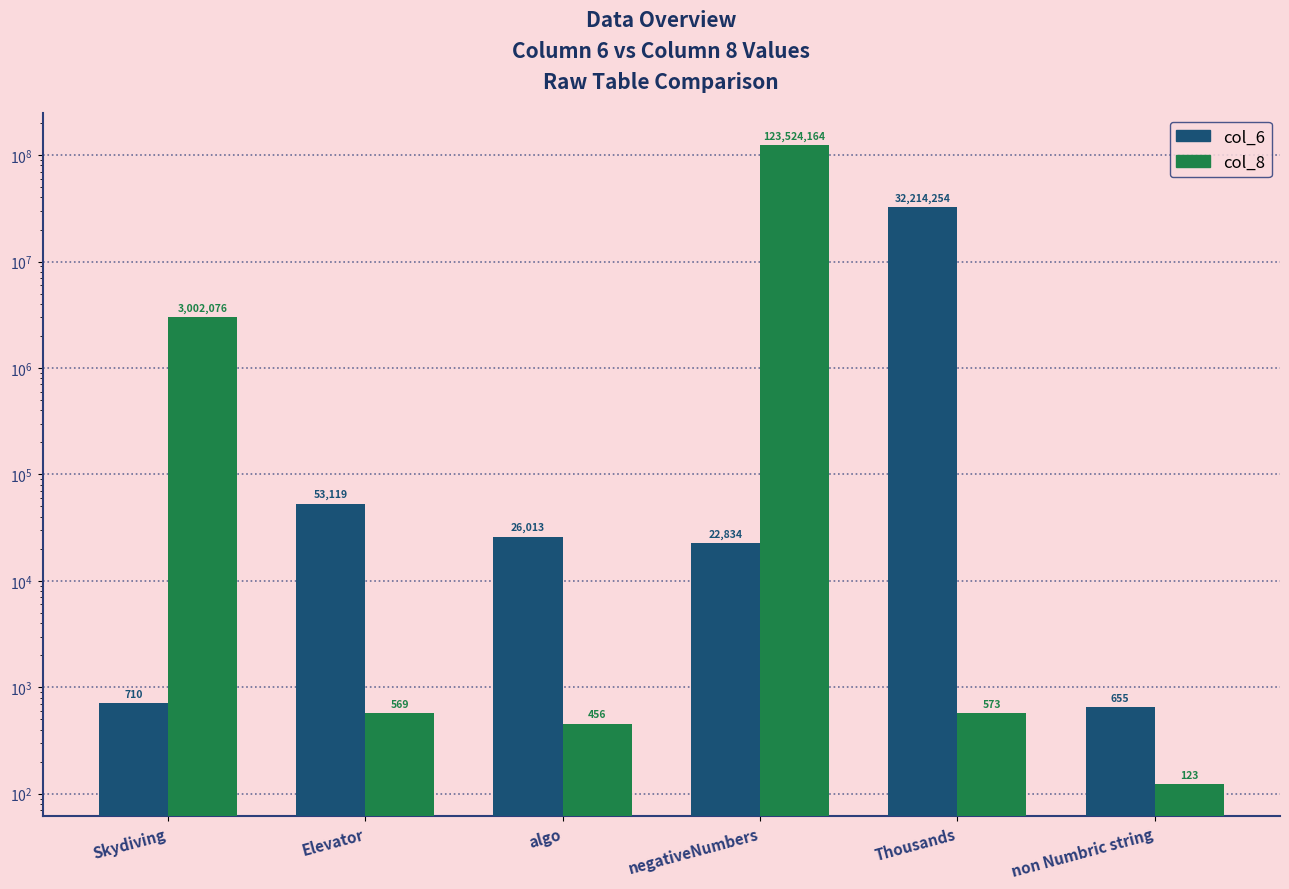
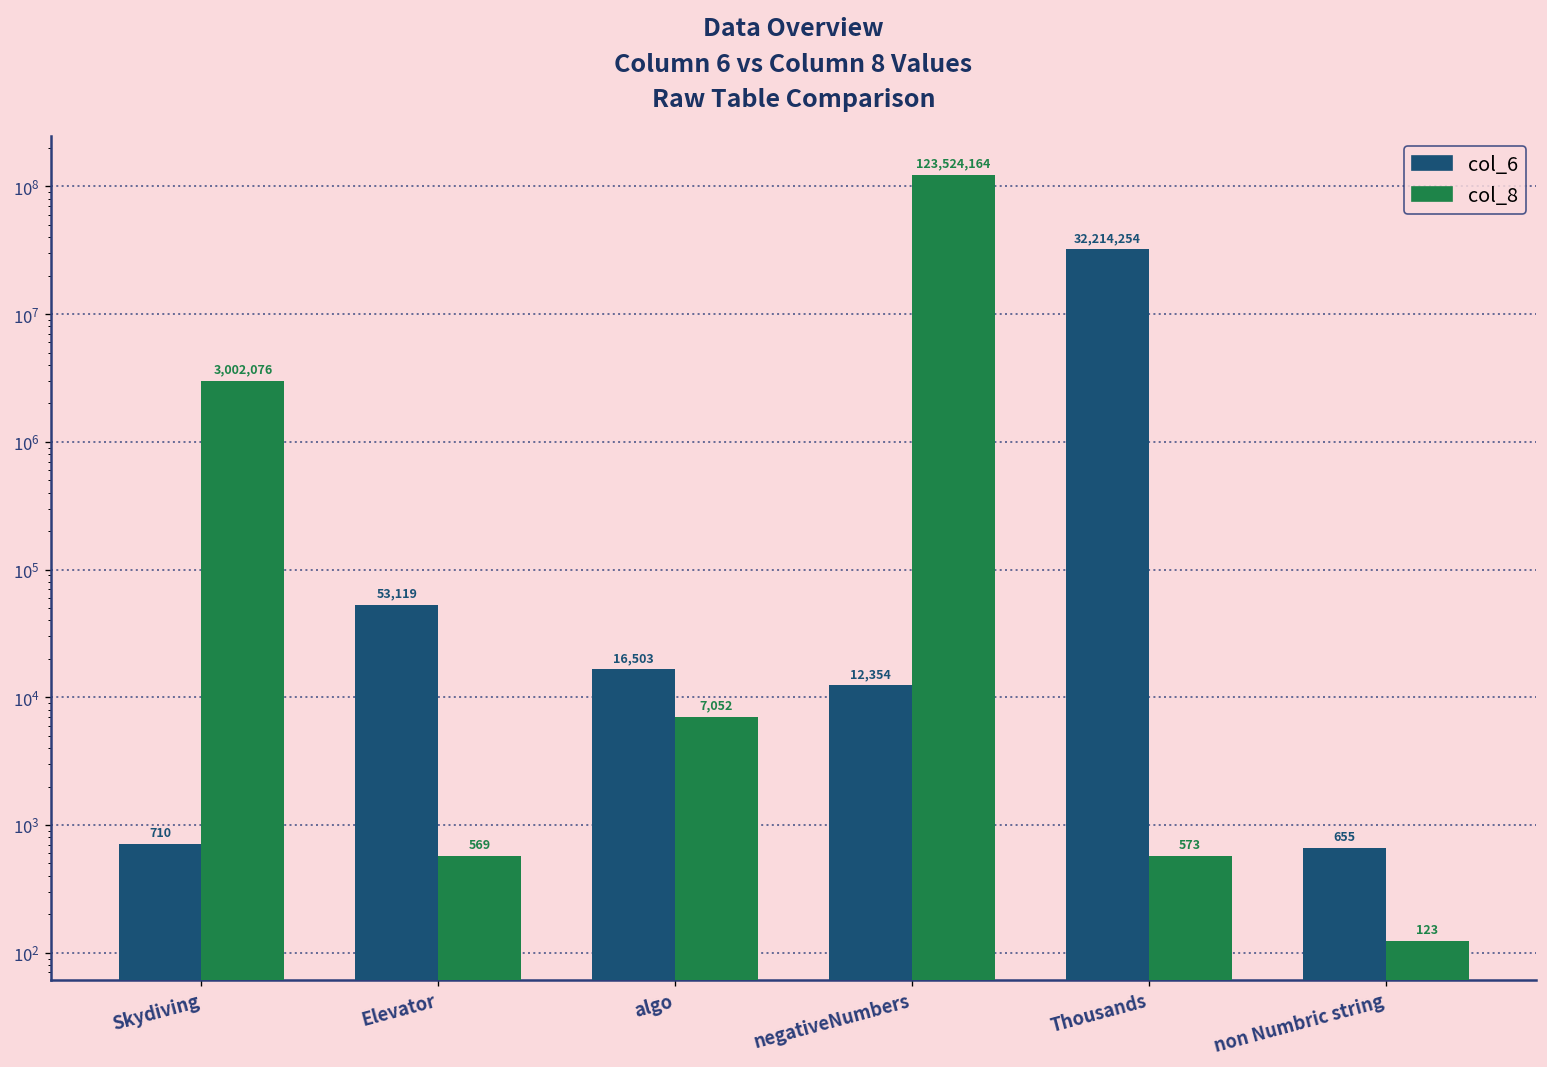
col_6, algo: 26,013 -> 16,503
col_8, algo: 456 -> 7,052
col_6, negativeNumbers: 22,834 -> 12,354
